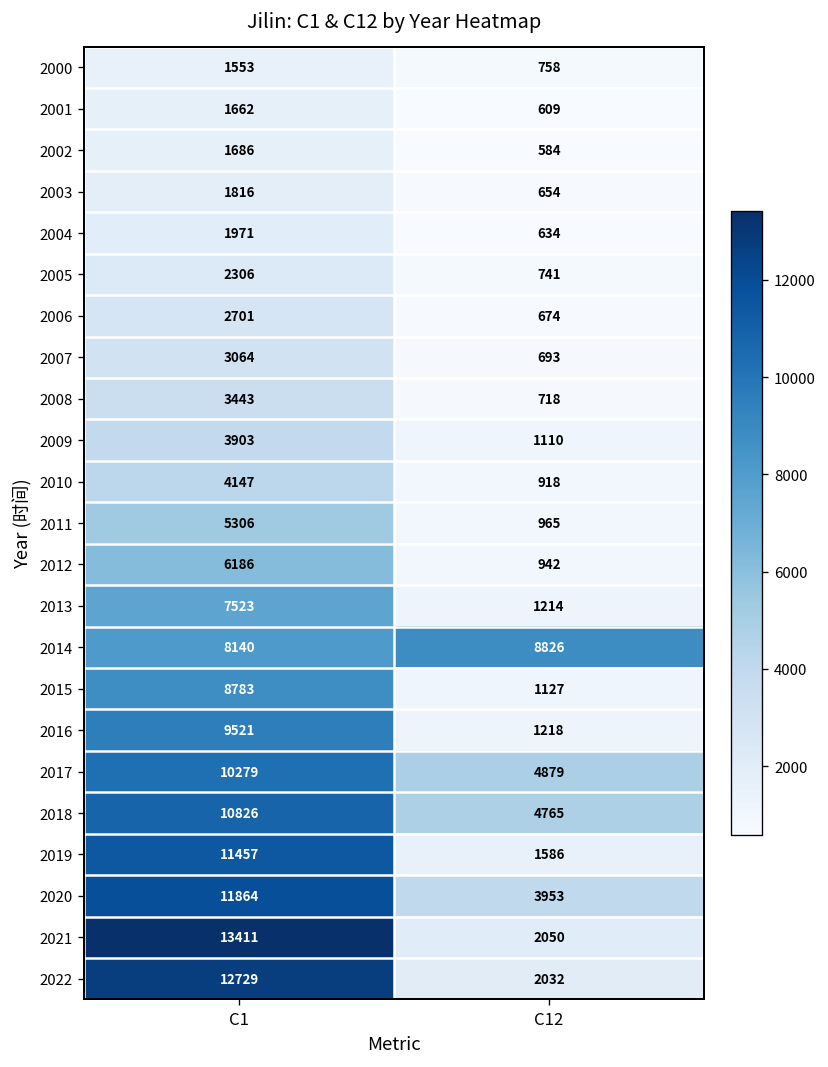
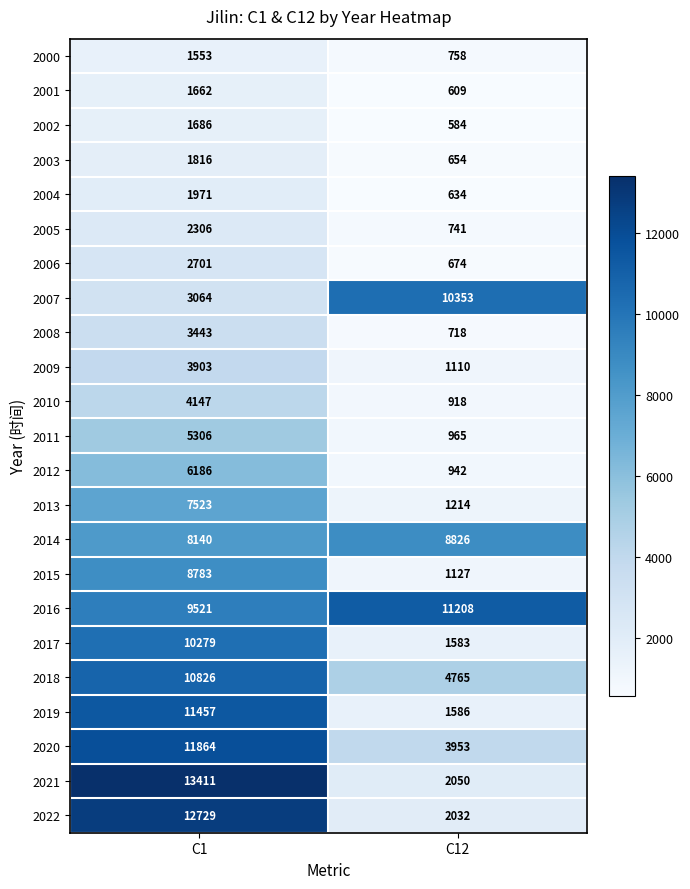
2007, C12: 693 -> 10353
2016, C12: 1218 -> 11208
2017, C12: 4879 -> 1583
